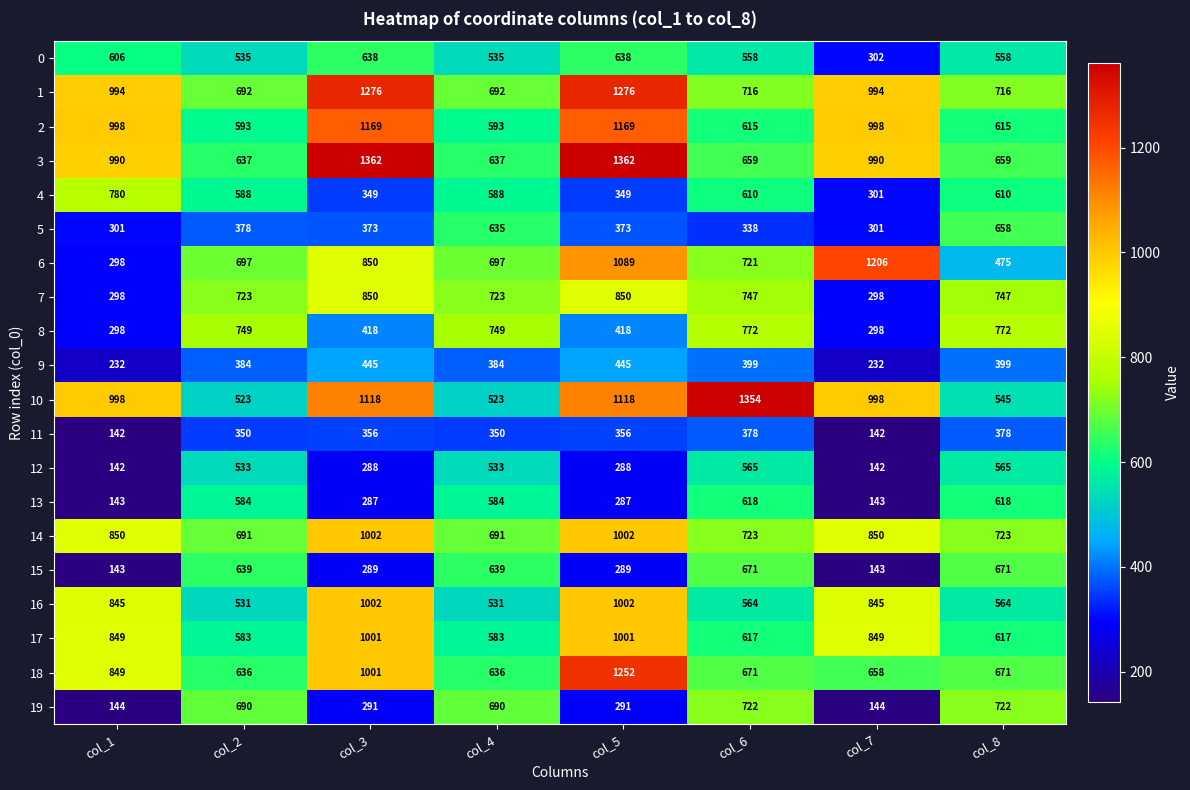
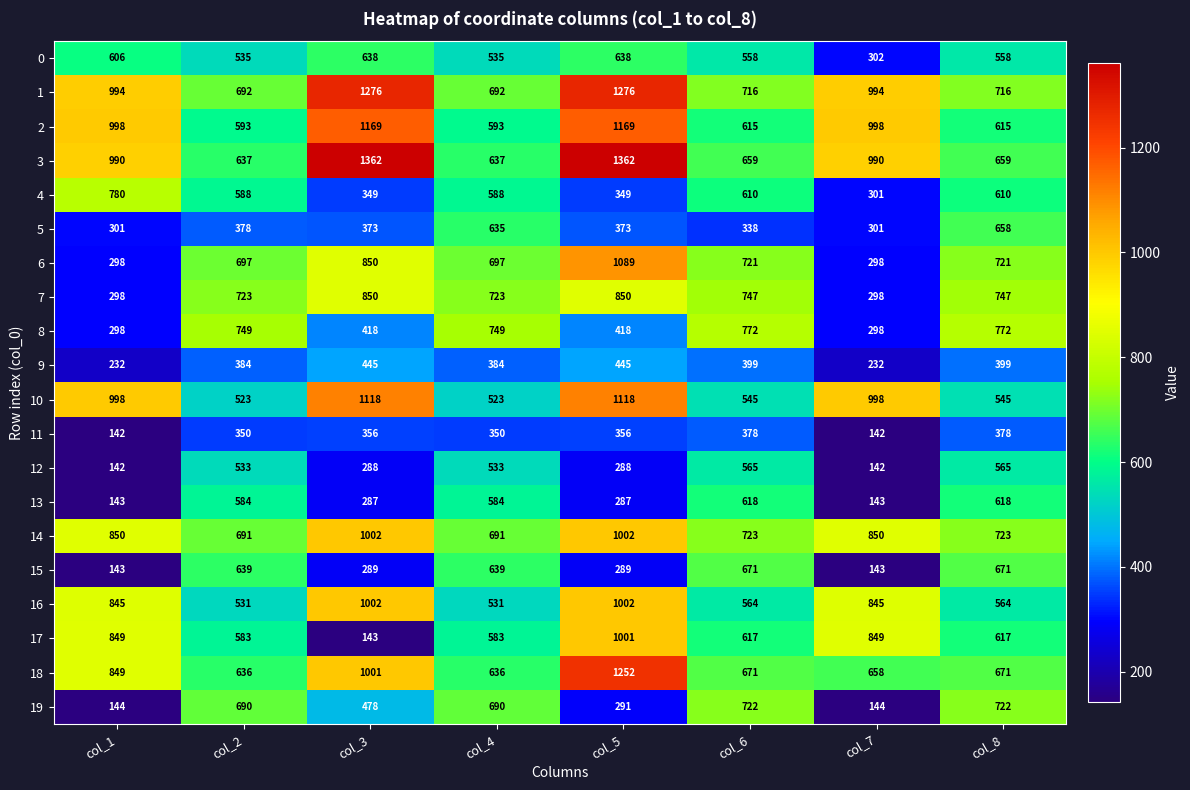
6, col_7: 1206 -> 298
6, col_8: 475 -> 721
10, col_6: 1354 -> 545
17, col_3: 1001 -> 143
19, col_3: 291 -> 478
